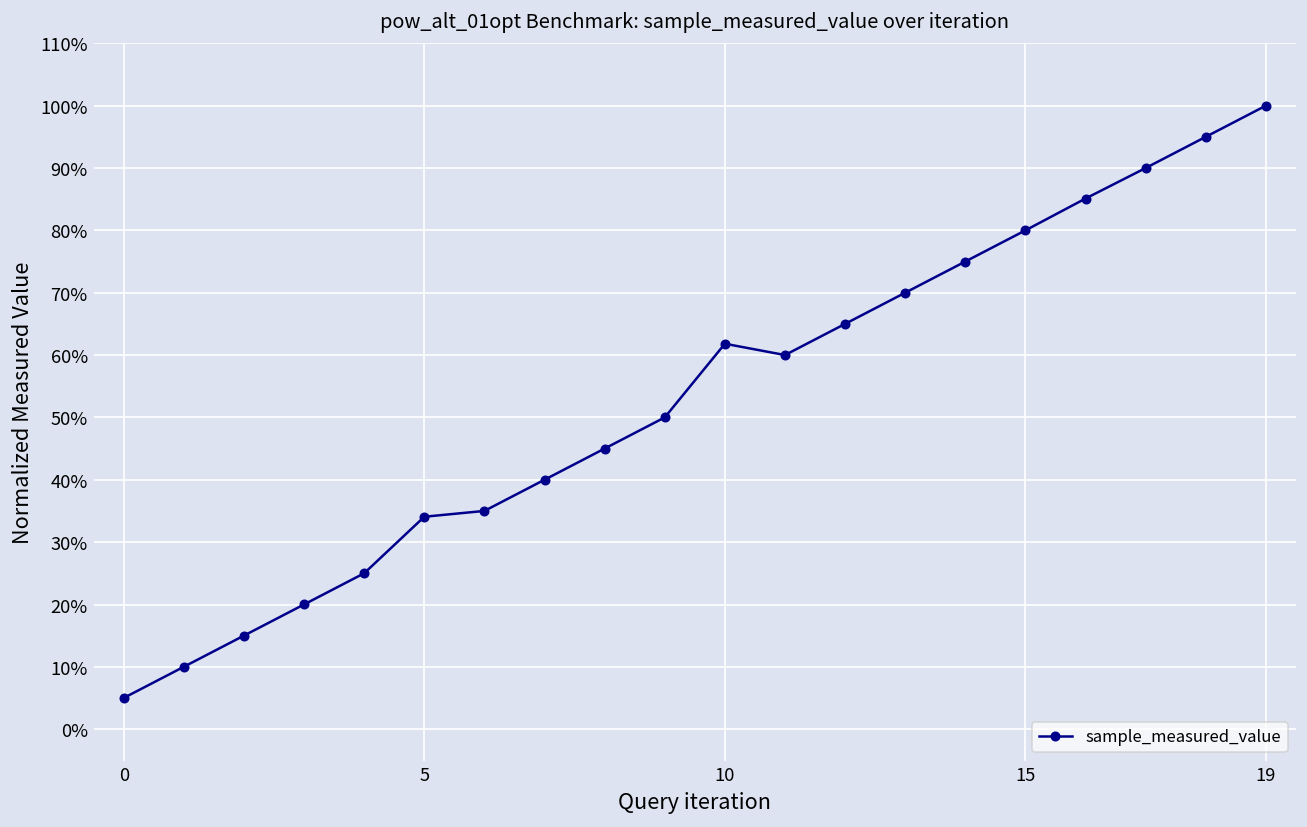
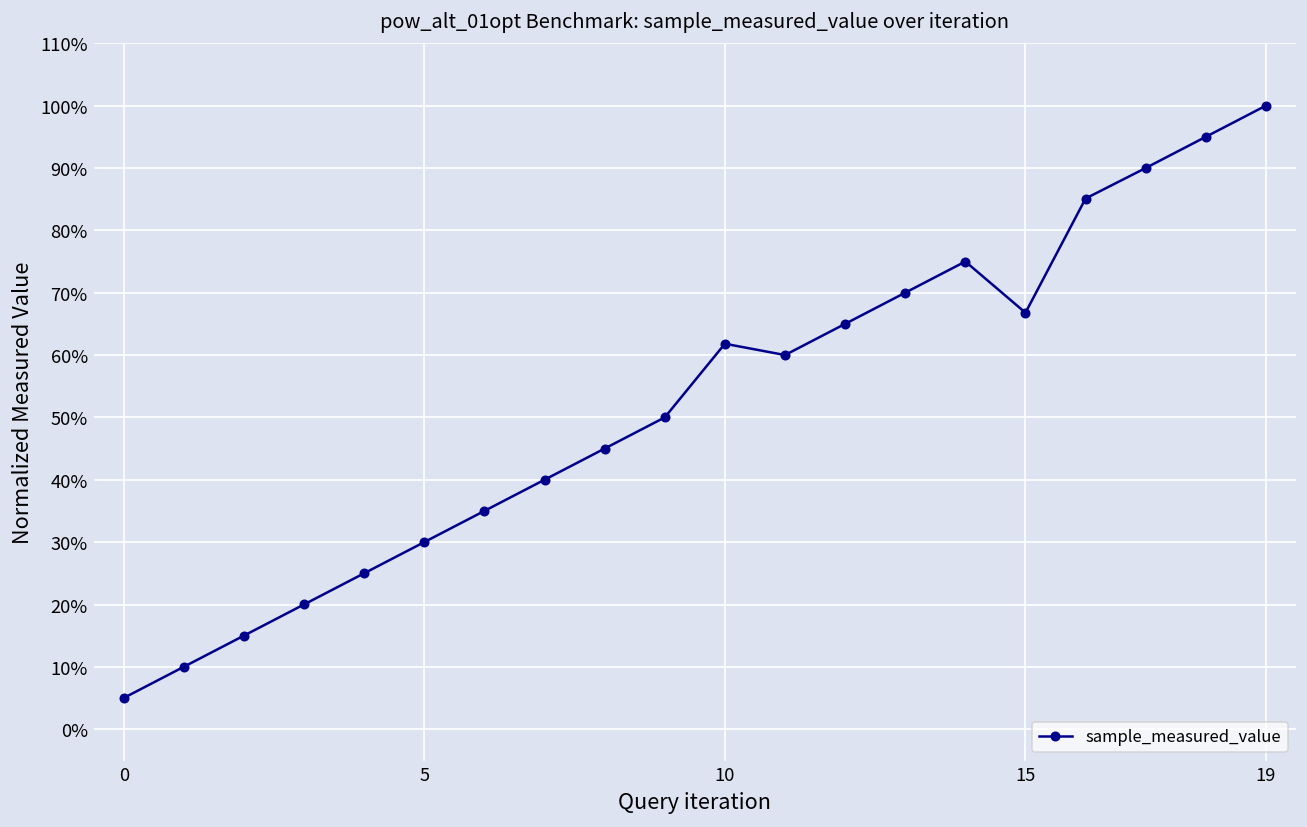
5: 34% -> 30%
15: 80% -> 67%
